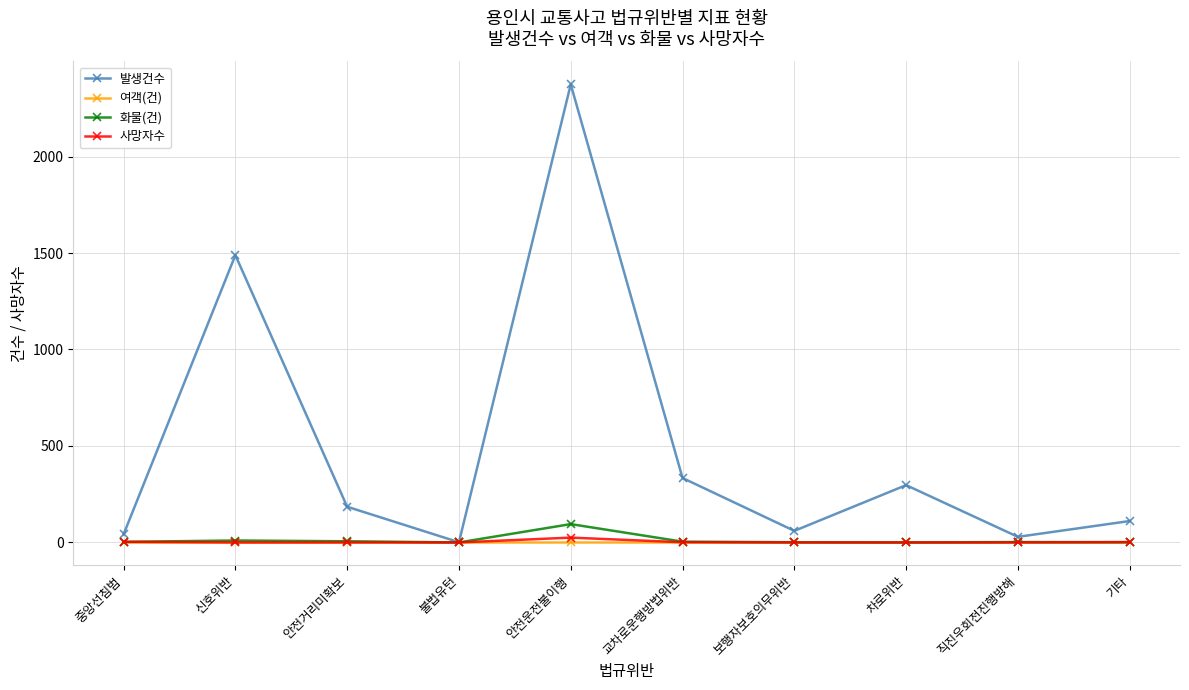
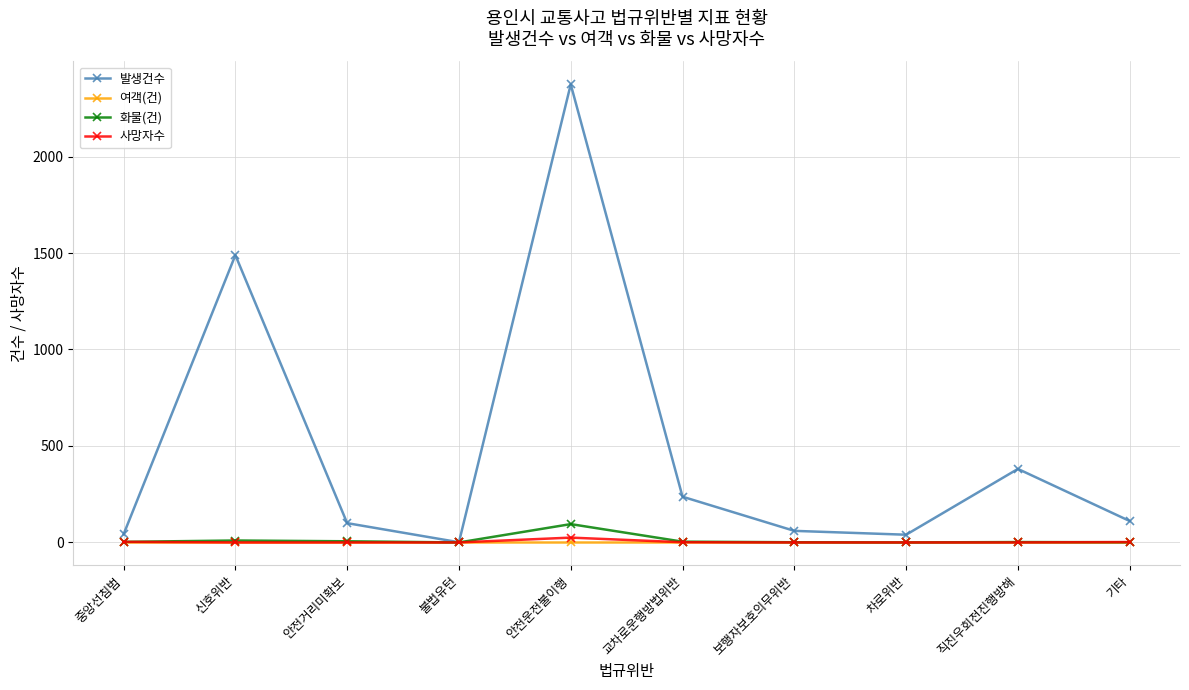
발생건수, 안전거리미확보: 190 -> 100
발생건수, 교차로운행방법위반: 330 -> 240
발생건수, 차로위반: 300 -> 40
발생건수, 직진우회전진행방해: 30 -> 380
